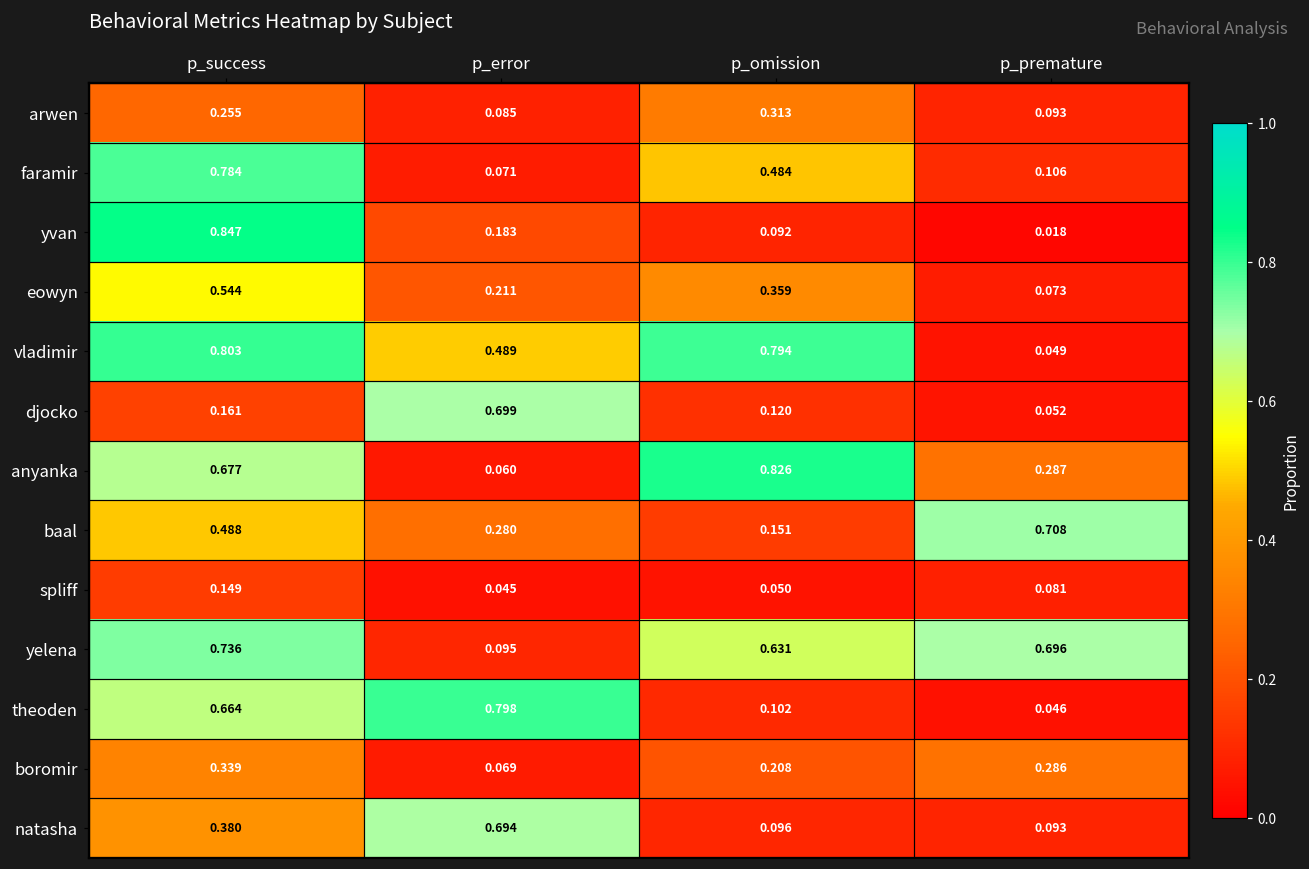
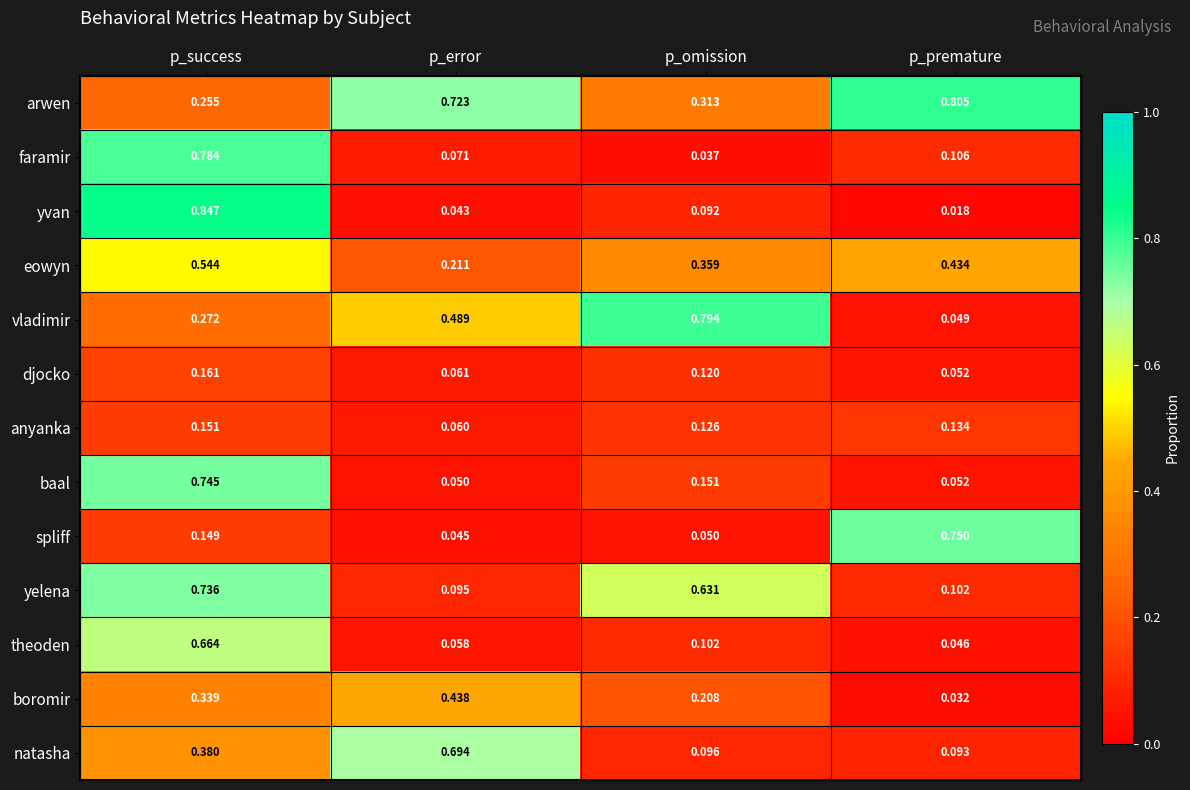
arwen, p_error: 0.085 -> 0.723
arwen, p_premature: 0.093 -> 0.805
faramir, p_omission: 0.484 -> 0.037
yvan, p_error: 0.183 -> 0.043
eowyn, p_premature: 0.073 -> 0.434
vladimir, p_success: 0.803 -> 0.272
djocko, p_error: 0.699 -> 0.061
anyanka, p_success: 0.677 -> 0.151
anyanka, p_omission: 0.826 -> 0.126
anyanka, p_premature: 0.287 -> 0.134
baal, p_success: 0.488 -> 0.745
baal, p_error: 0.280 -> 0.050
baal, p_premature: 0.708 -> 0.052
spliff, p_premature: 0.081 -> 0.750
yelena, p_premature: 0.696 -> 0.102
theoden, p_error: 0.798 -> 0.058
boromir, p_error: 0.069 -> 0.438
boromir, p_premature: 0.286 -> 0.032
